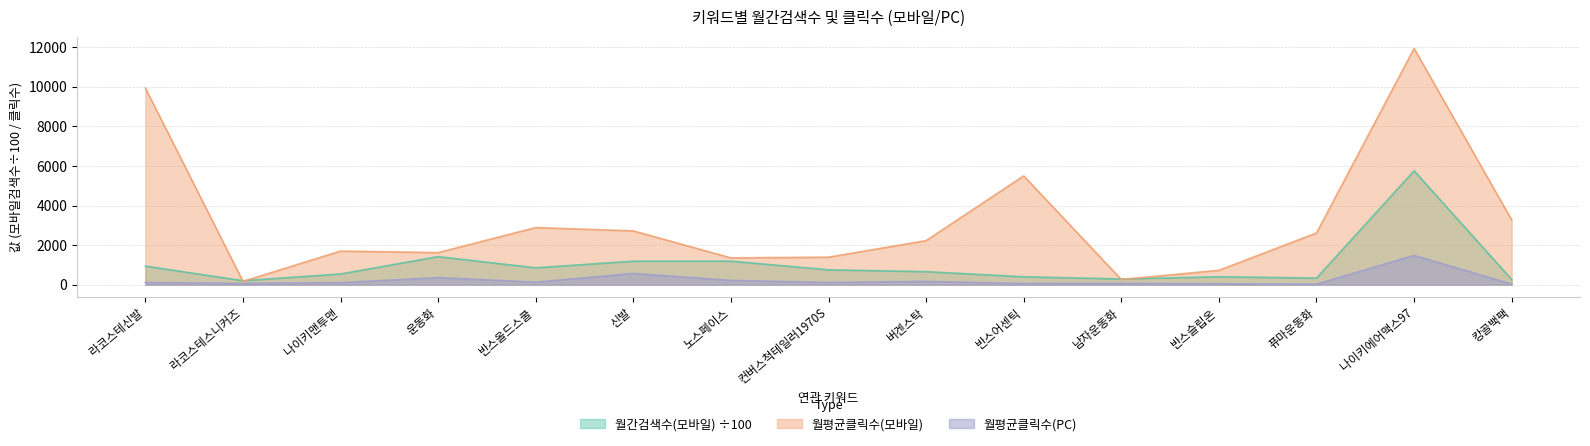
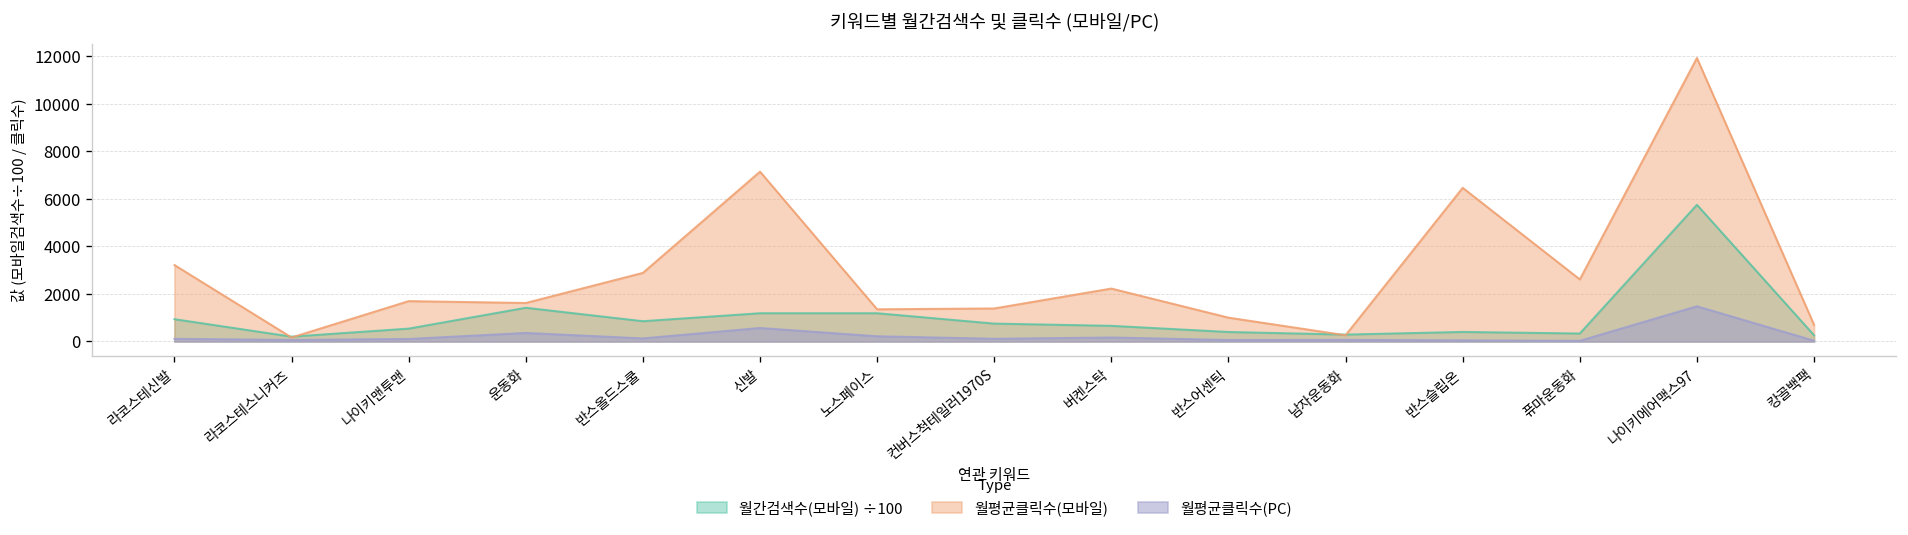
월평균클릭수(모바일), 라코스테신발: 9900 -> 3200
월평균클릭수(모바일), 신발: 2700 -> 7100
월평균클릭수(모바일), 반스어센틱: 5500 -> 1000
월평균클릭수(모바일), 반스슬립온: 700 -> 6500
월평균클릭수(모바일), 캉골백팩: 3300 -> 700
